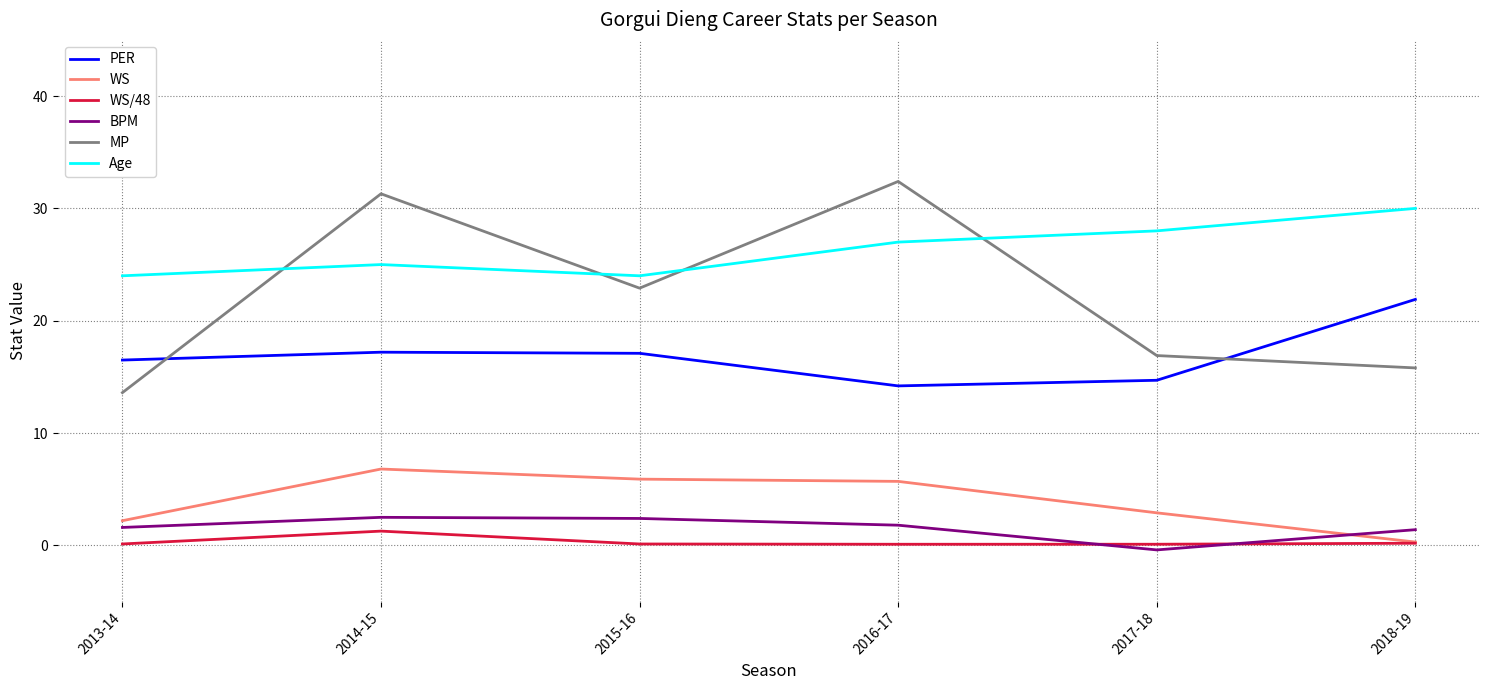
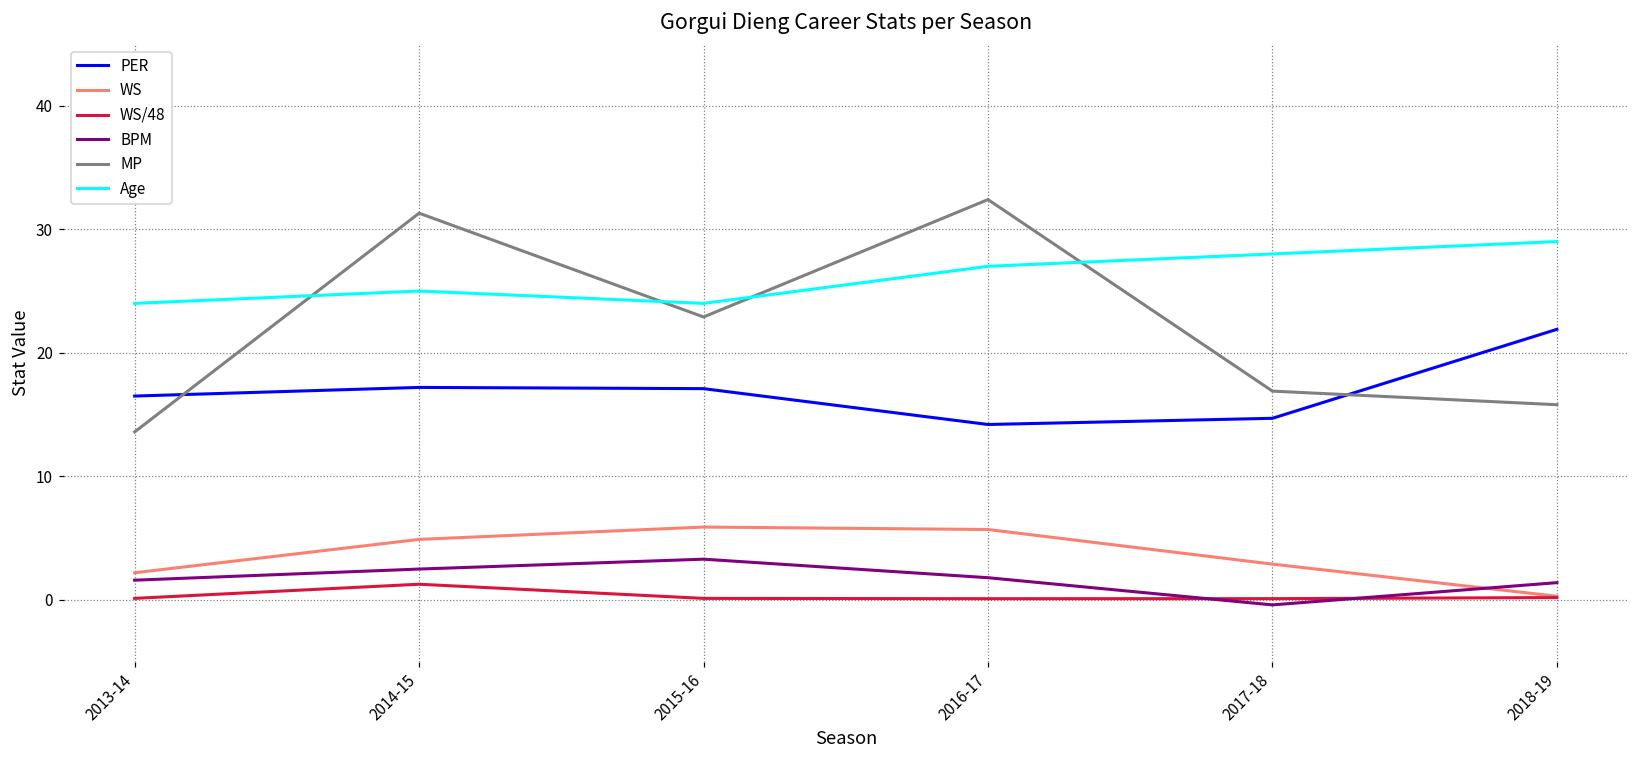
WS, 2014-15: 6.8 -> 4.9
BPM, 2015-16: 2.4 -> 3.3
Age, 2018-19: 30 -> 29
